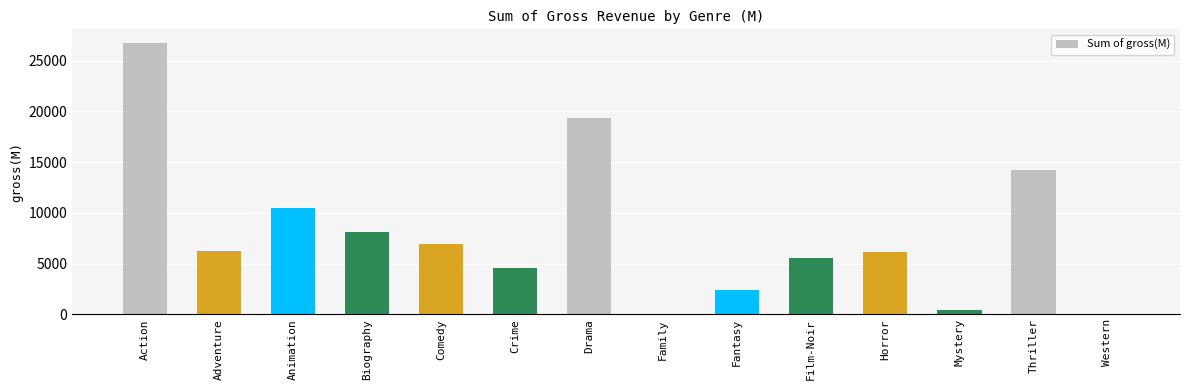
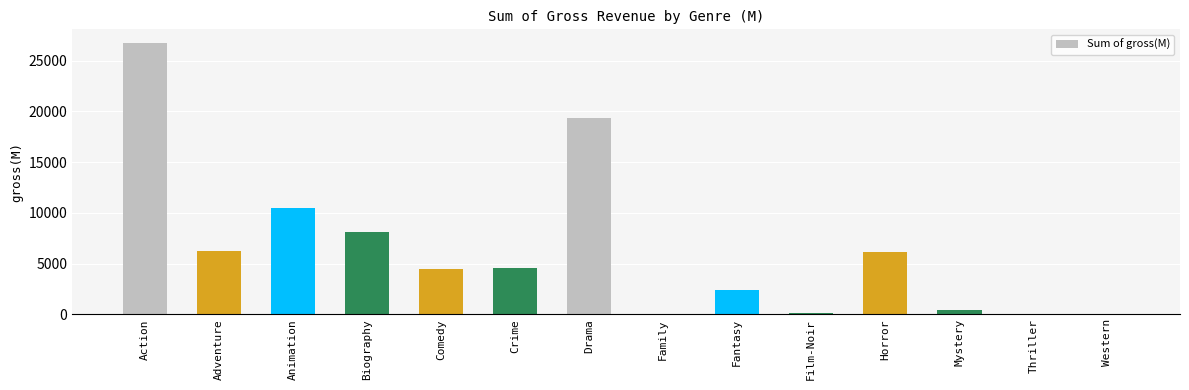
Comedy: 6900 -> 4500
Film-Noir: 5600 -> 100
Thriller: 14200 -> 0
